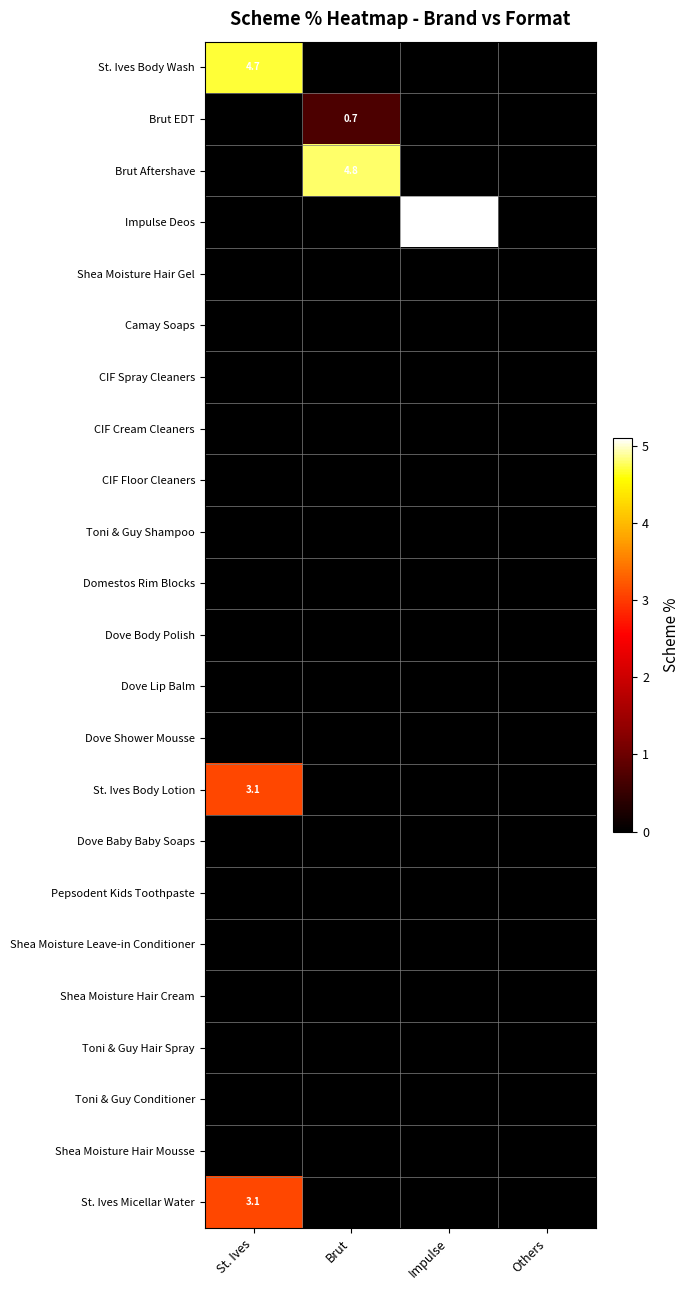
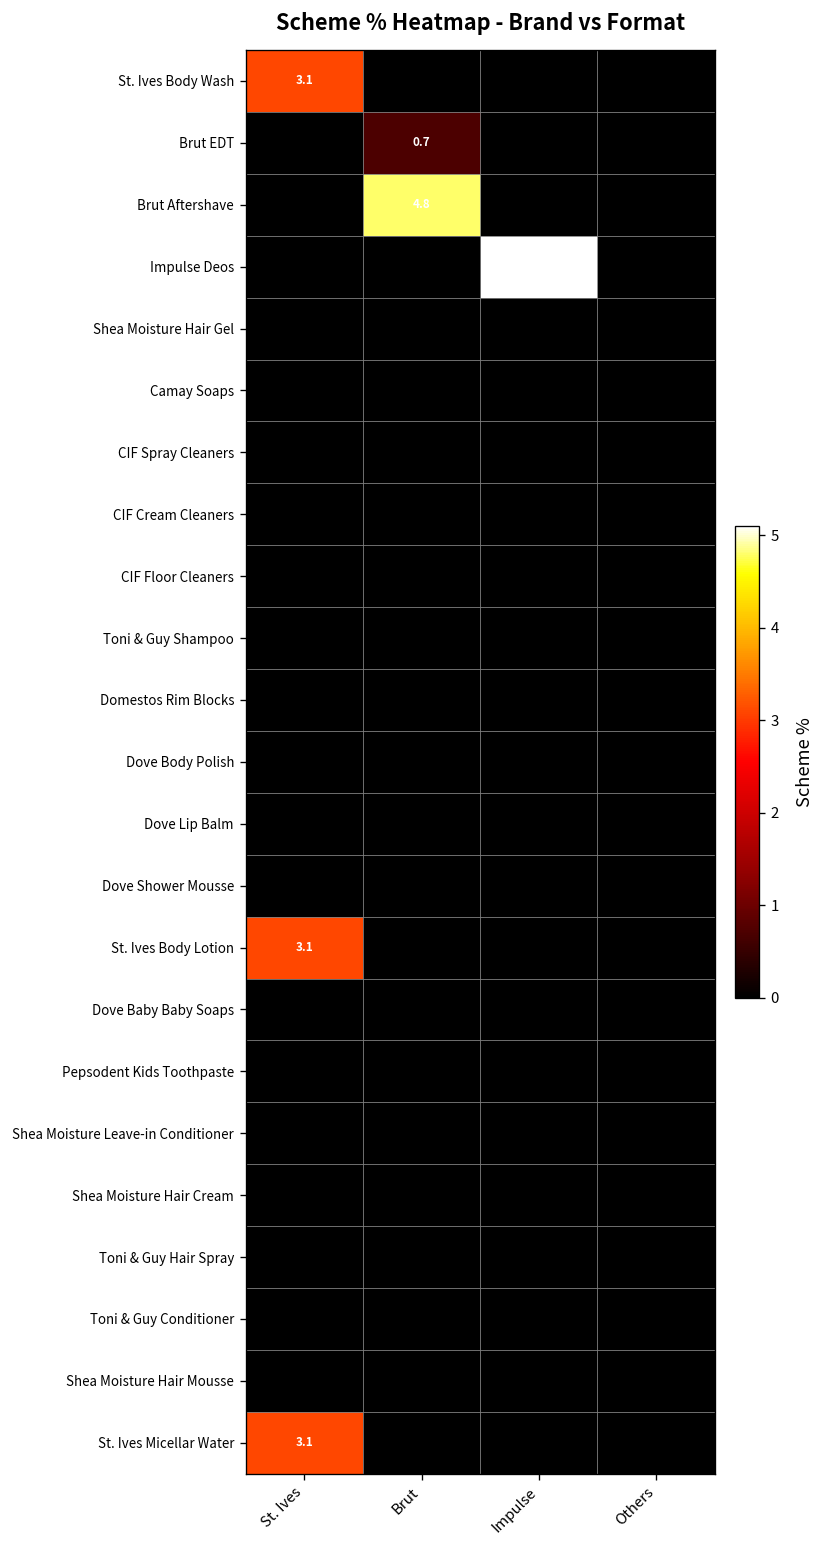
St. Ives Body Wash, St. Ives: 4.7 -> 3.1
